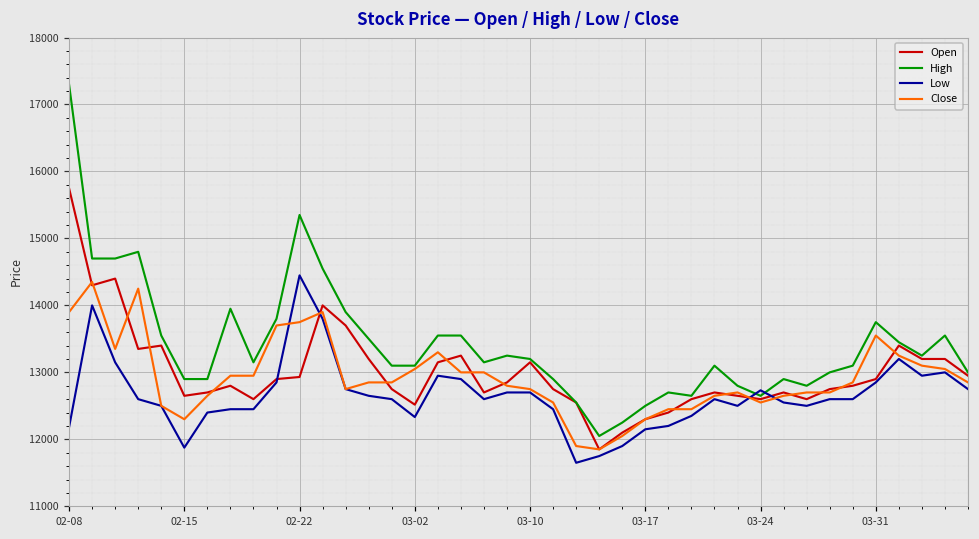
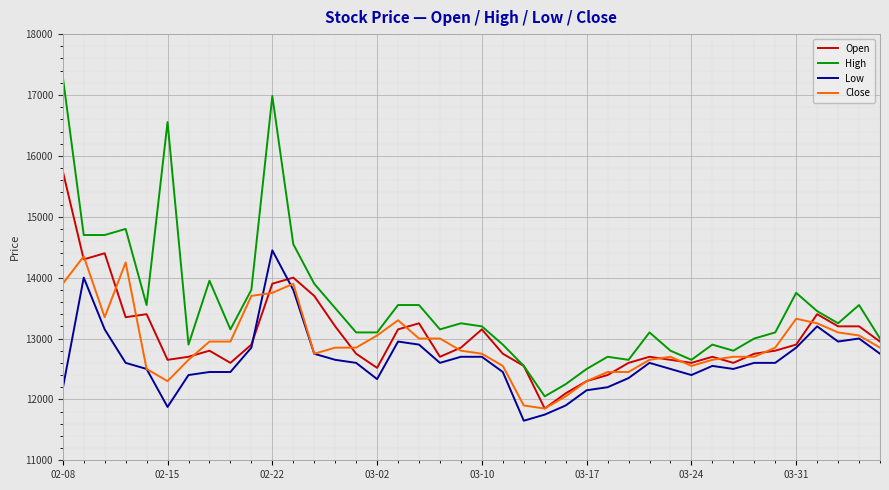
High, 02-15: 12900 -> 16600
Open, 02-22: 12900 -> 13900
High, 02-22: 15400 -> 17000
Low, 03-24: 12700 -> 12400
Close, 03-31: 13600 -> 13300
